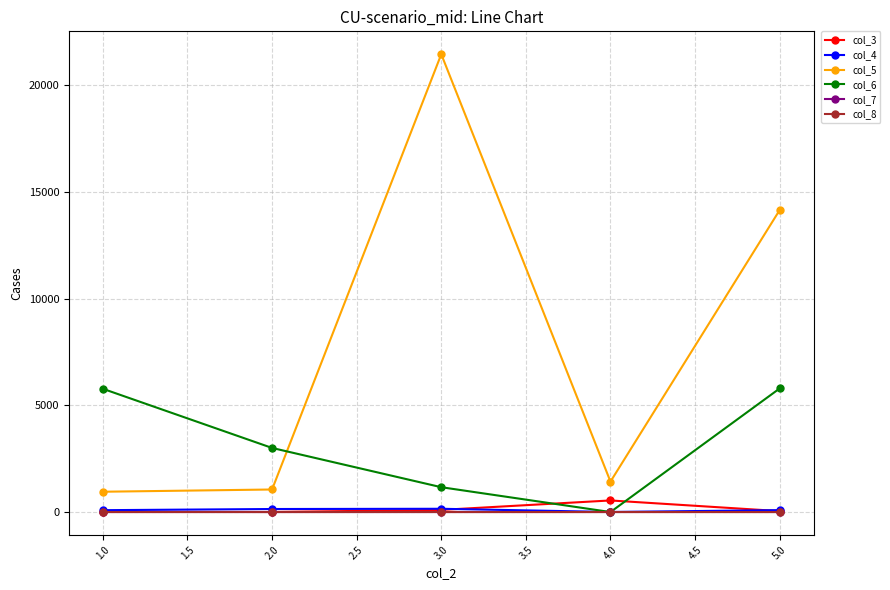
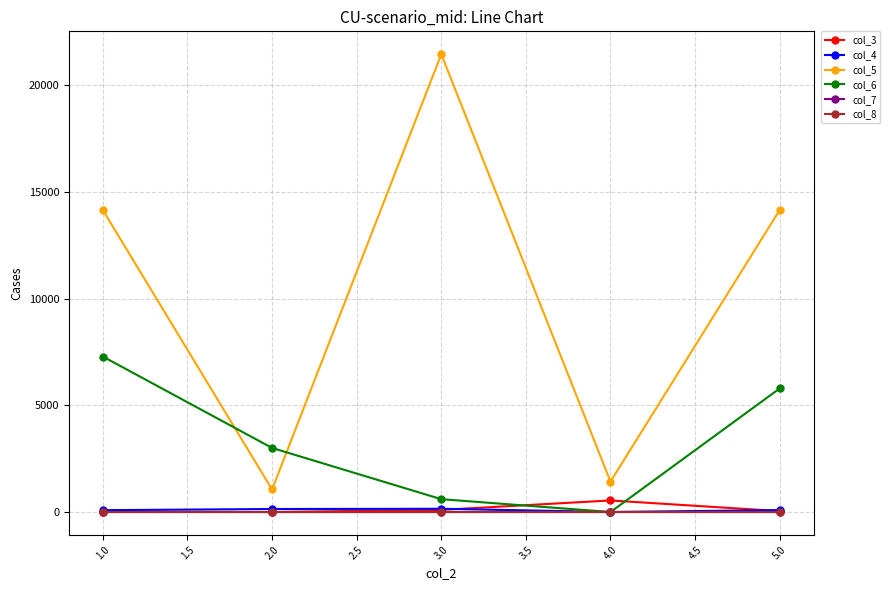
col_5, 1.0: 1000 -> 14100
col_6, 1.0: 5800 -> 7300
col_6, 3.0: 1200 -> 600
